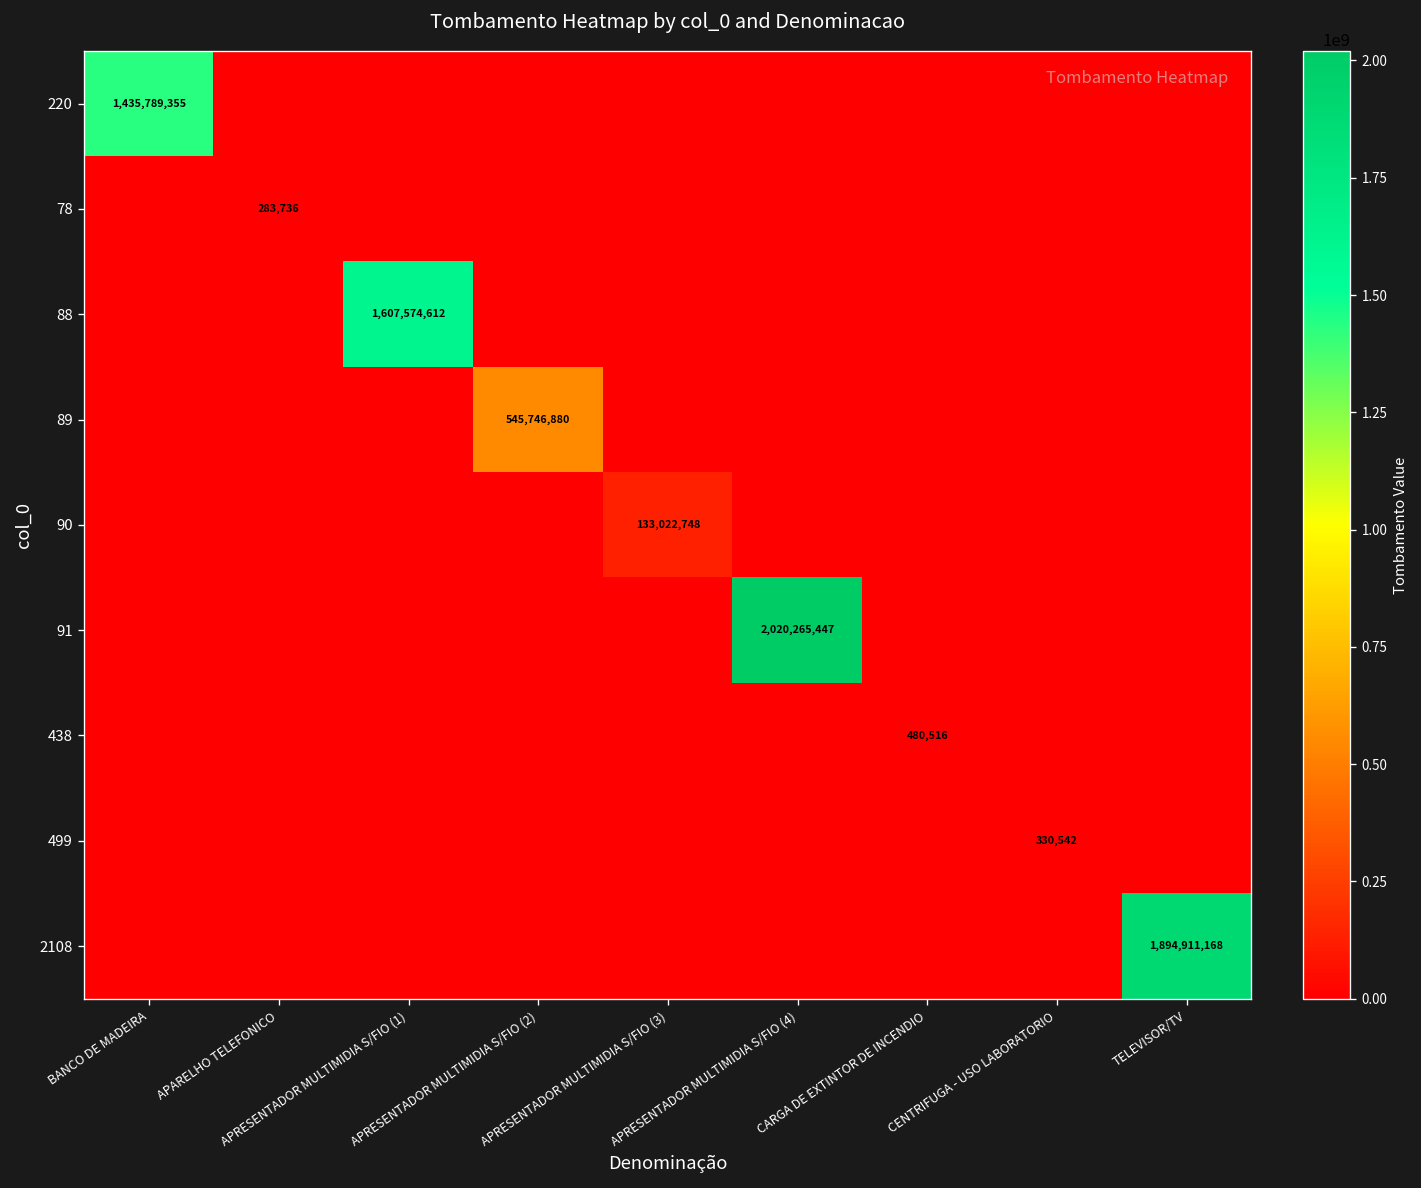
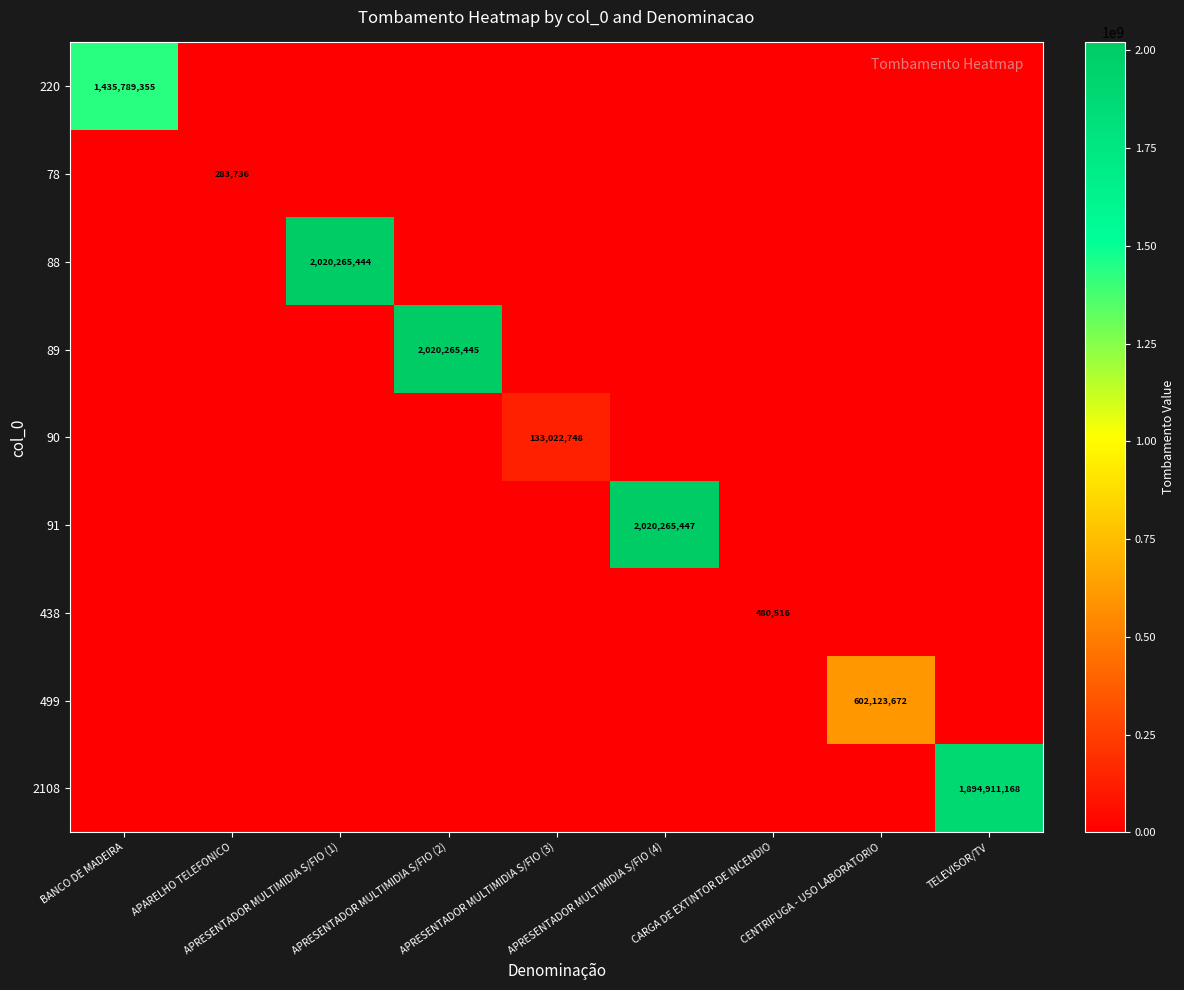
88, APRESENTADOR MULTIMIDIA S/FIO (1): 1,607,574,612 -> 2,020,265,444
89, APRESENTADOR MULTIMIDIA S/FIO (2): 545,746,880 -> 2,020,265,445
499, CENTRIFUGA - USO LABORATORIO: 330,542 -> 602,123,672
